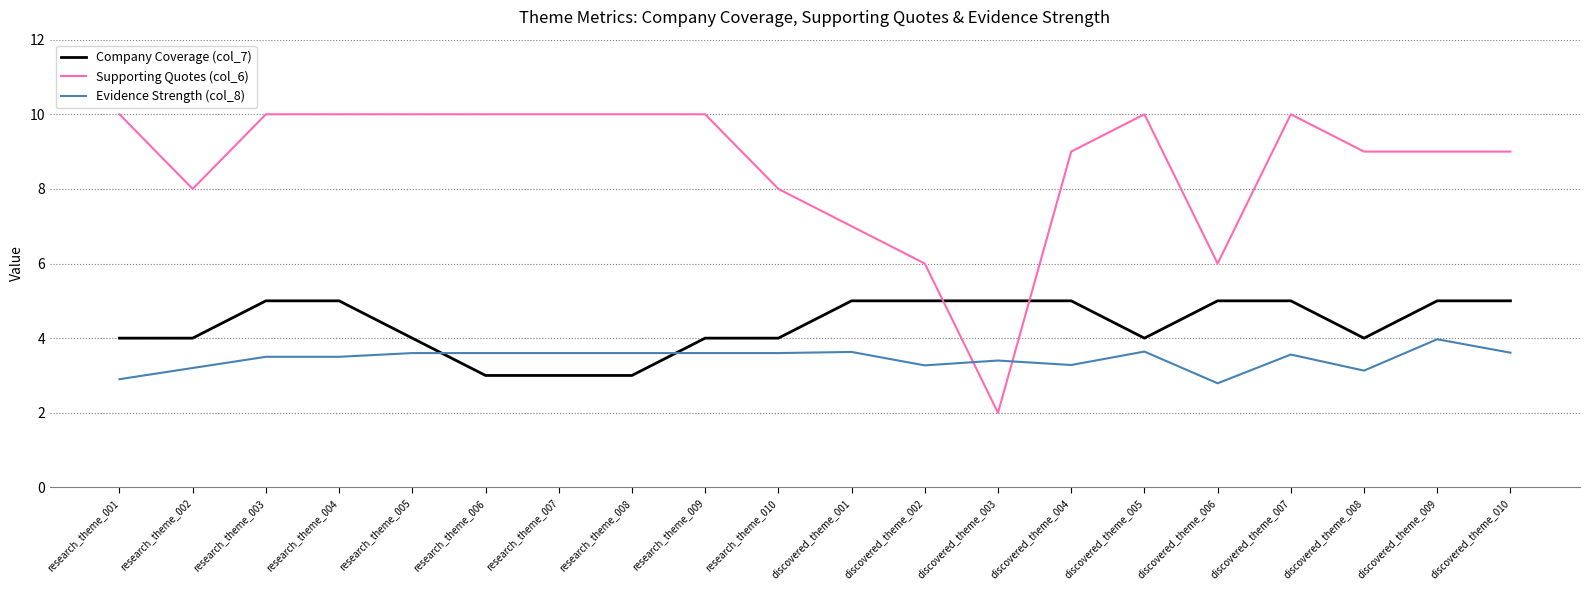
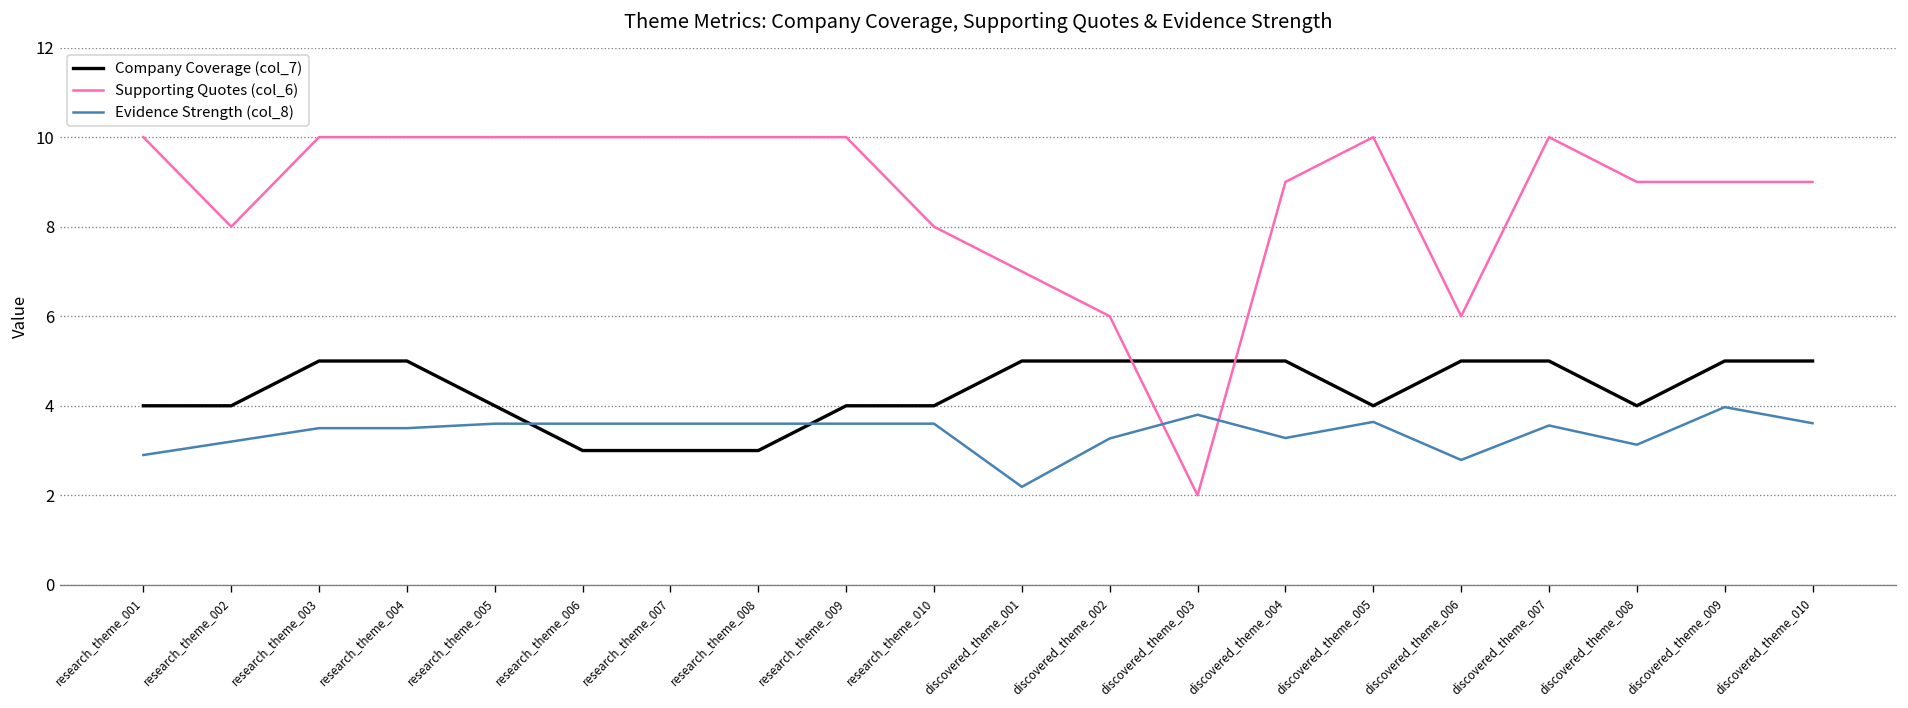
Evidence Strength (col_8), discovered_theme_001: 3.6 -> 2.2
Evidence Strength (col_8), discovered_theme_003: 3.4 -> 3.8
